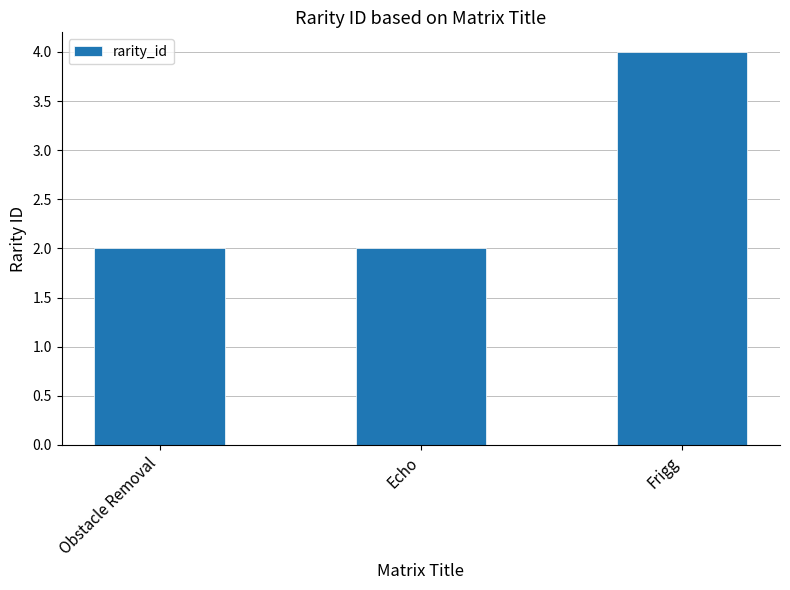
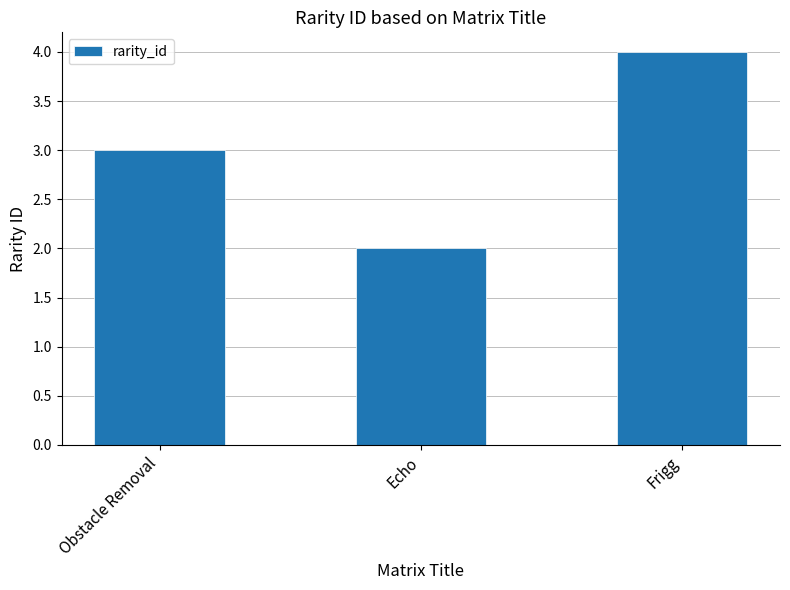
Obstacle Removal: 2 -> 3
